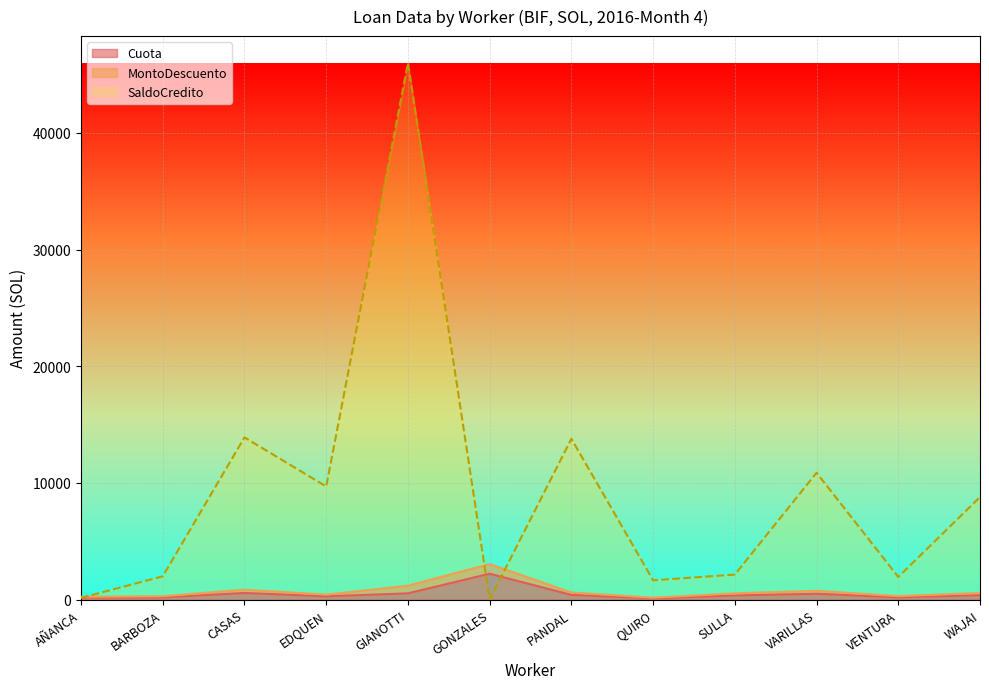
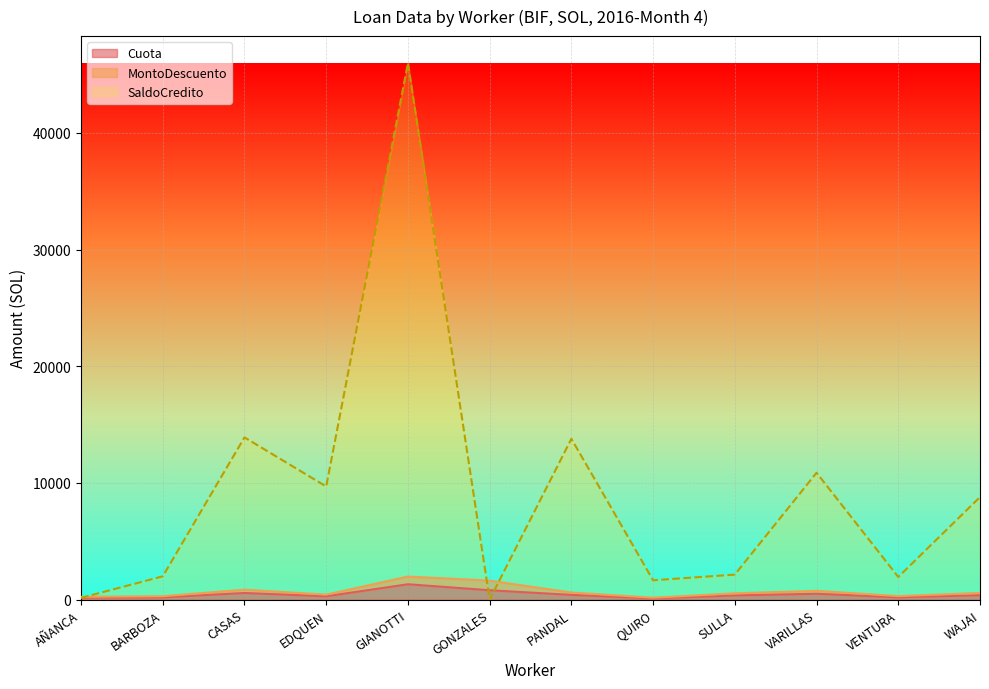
Cuota, GIANOTTI: 500 -> 1300
Cuota, GONZALES: 2200 -> 800
